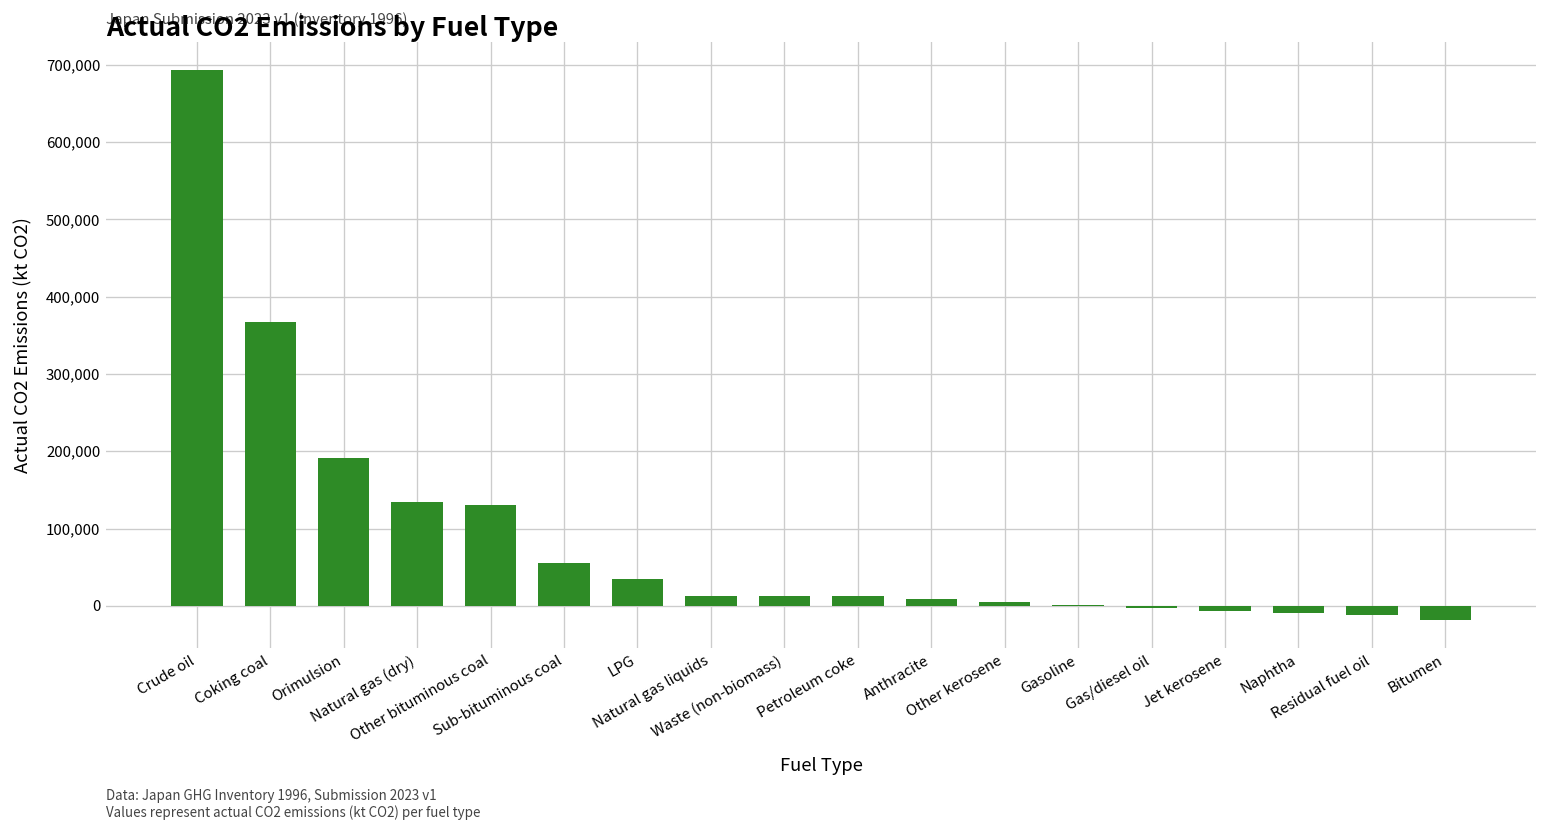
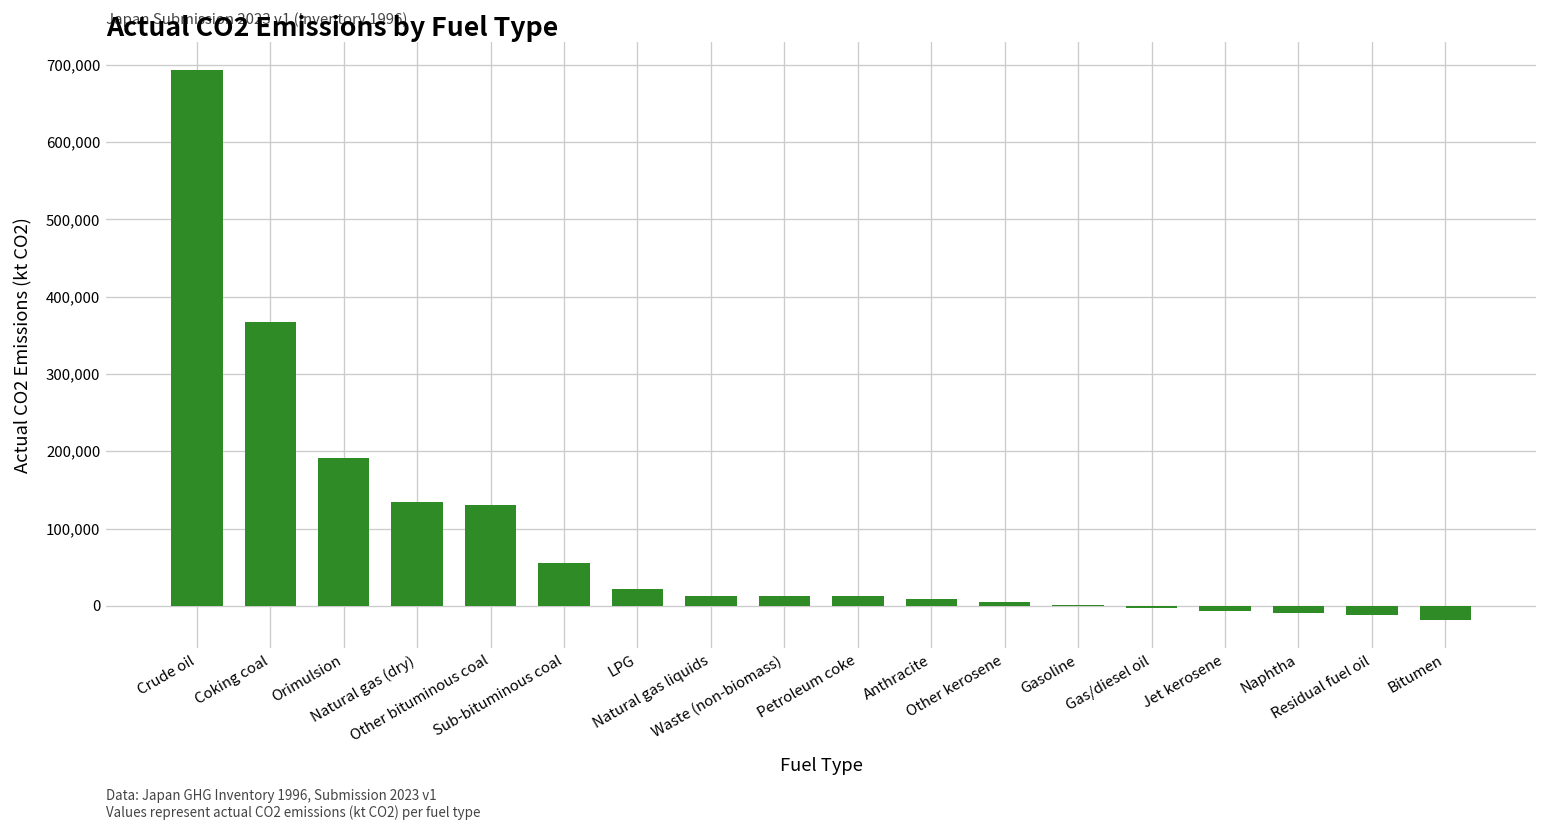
LPG: 30,000 -> 20,000
